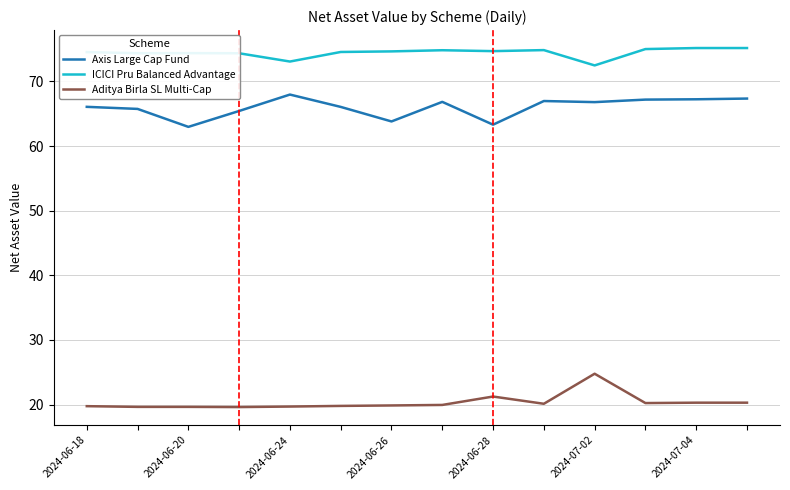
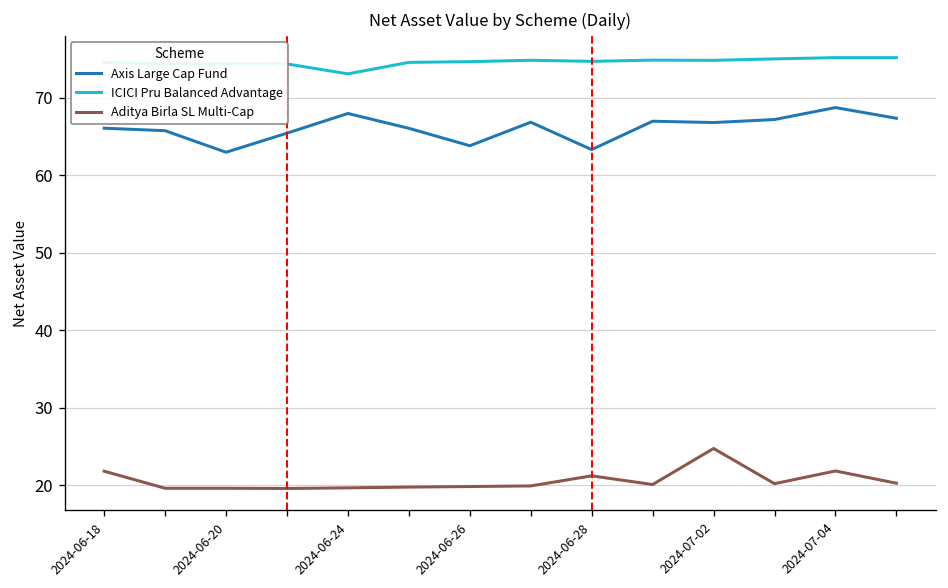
Aditya Birla SL Multi-Cap, 2024-06-18: 20 -> 22
ICICI Pru Balanced Advantage, 2024-07-02: 72 -> 75
Axis Large Cap Fund, 2024-07-04: 67 -> 69
Aditya Birla SL Multi-Cap, 2024-07-04: 20 -> 22
